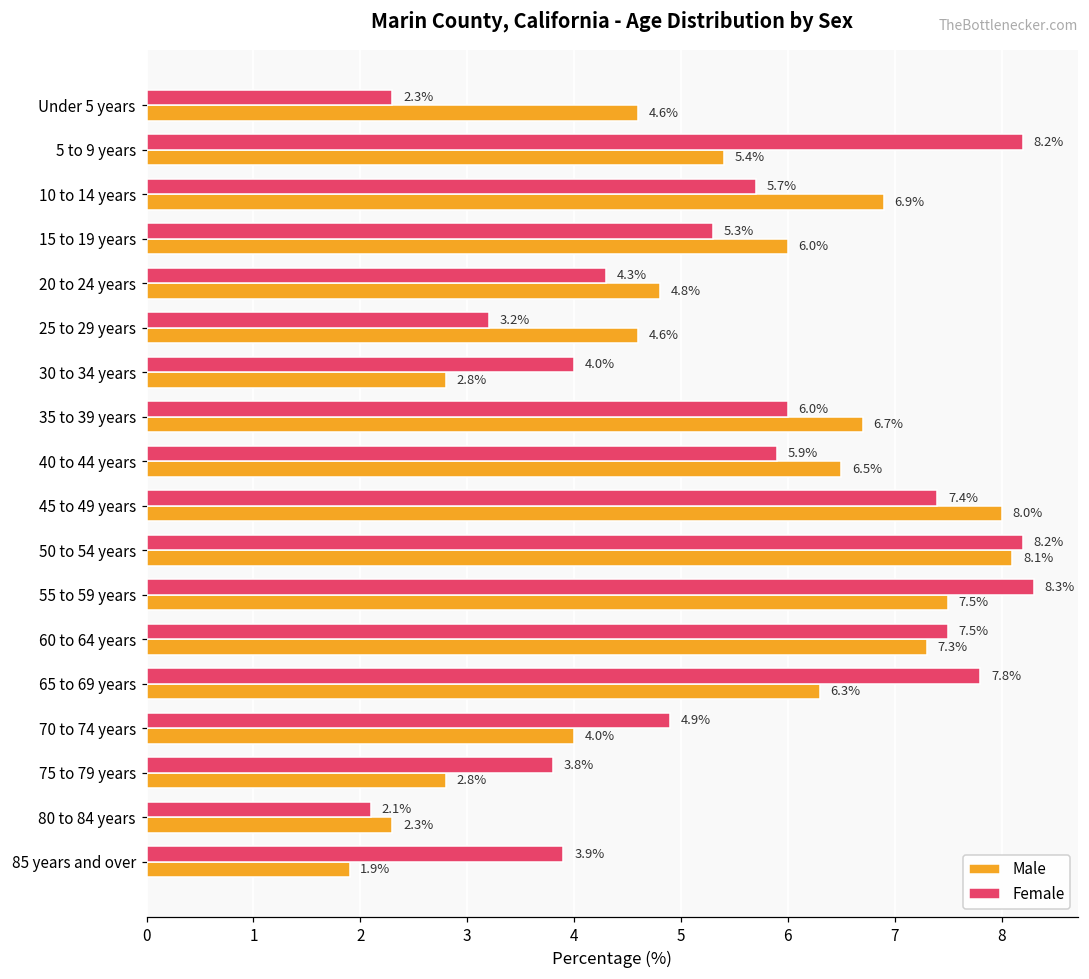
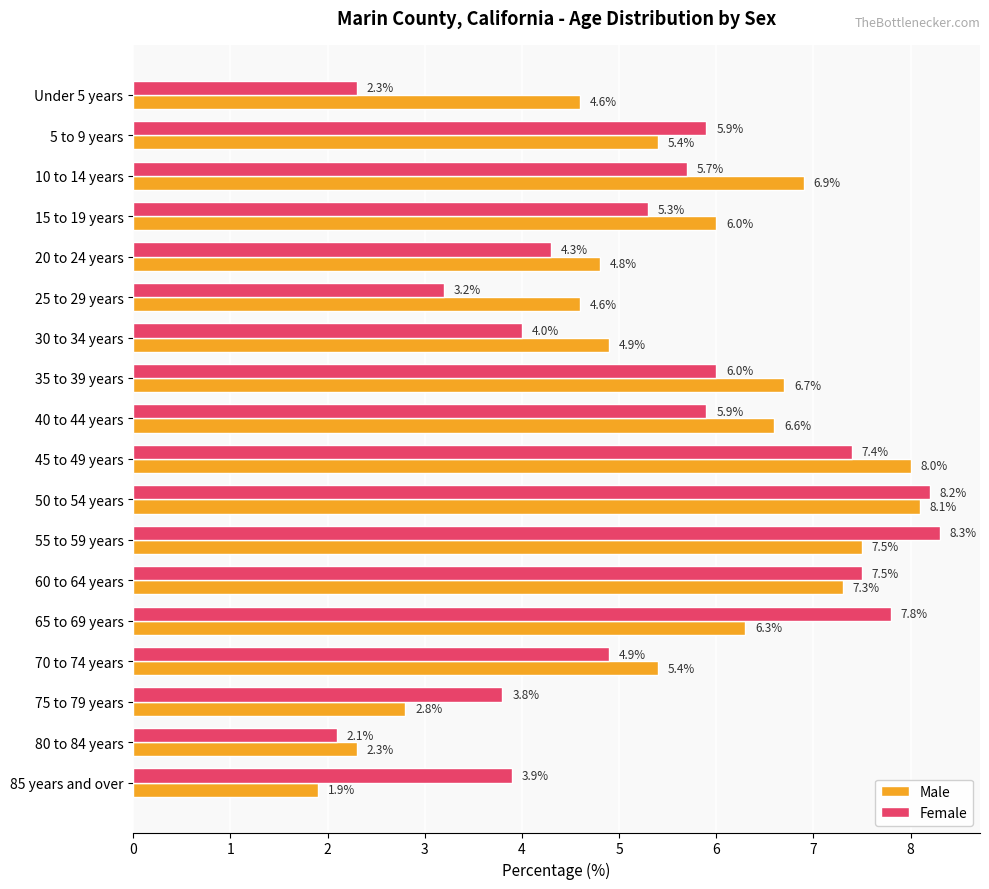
Female, 5 to 9 years: 8.2% -> 5.9%
Male, 30 to 34 years: 2.8% -> 4.9%
Male, 40 to 44 years: 6.5% -> 6.6%
Male, 70 to 74 years: 4.0% -> 5.4%
